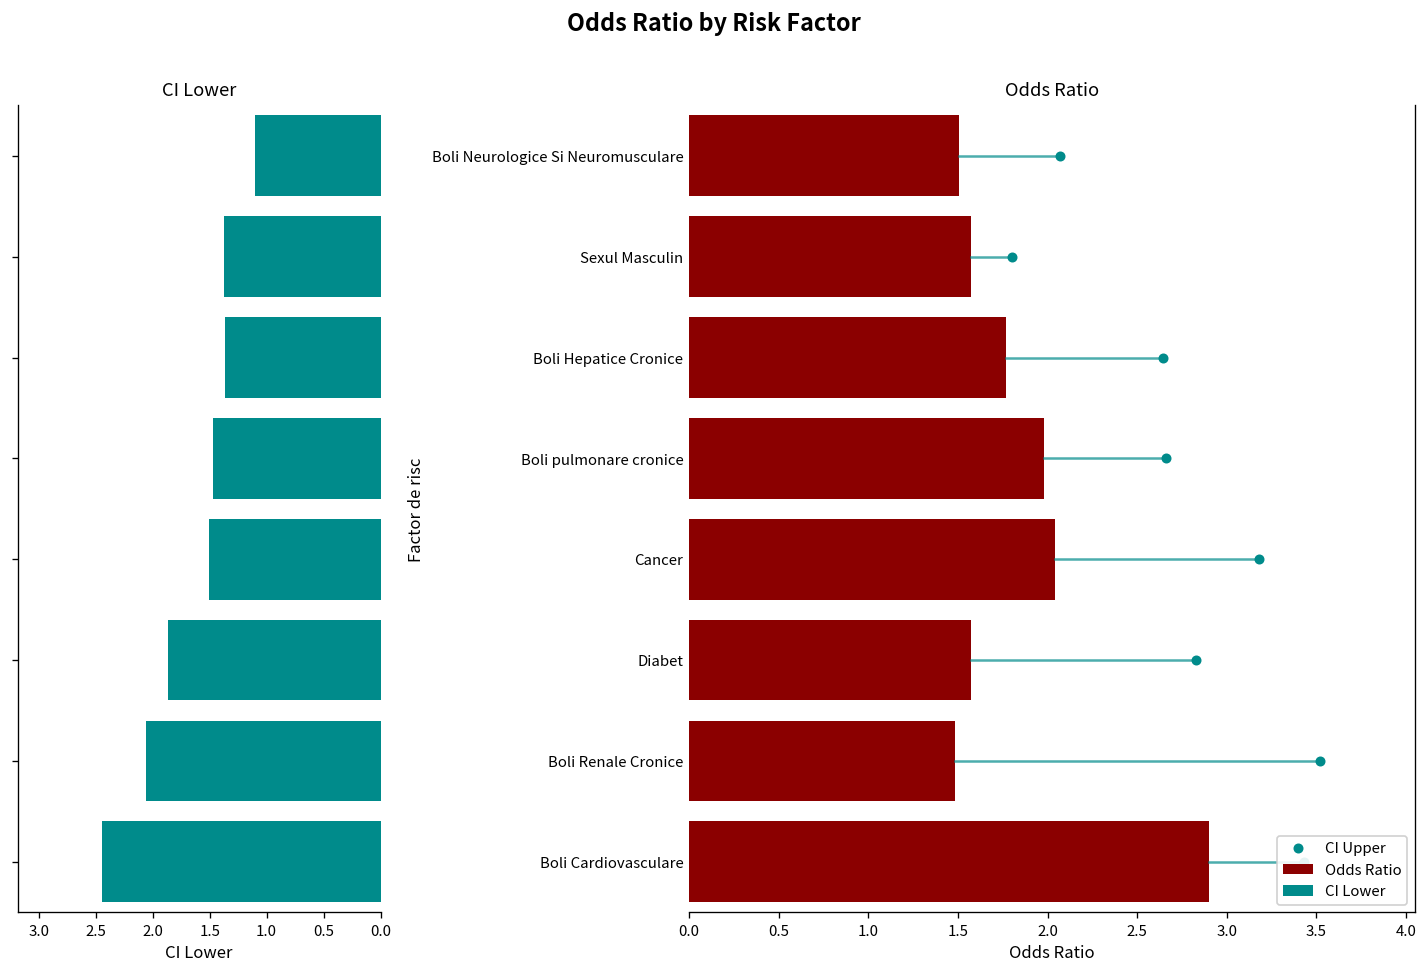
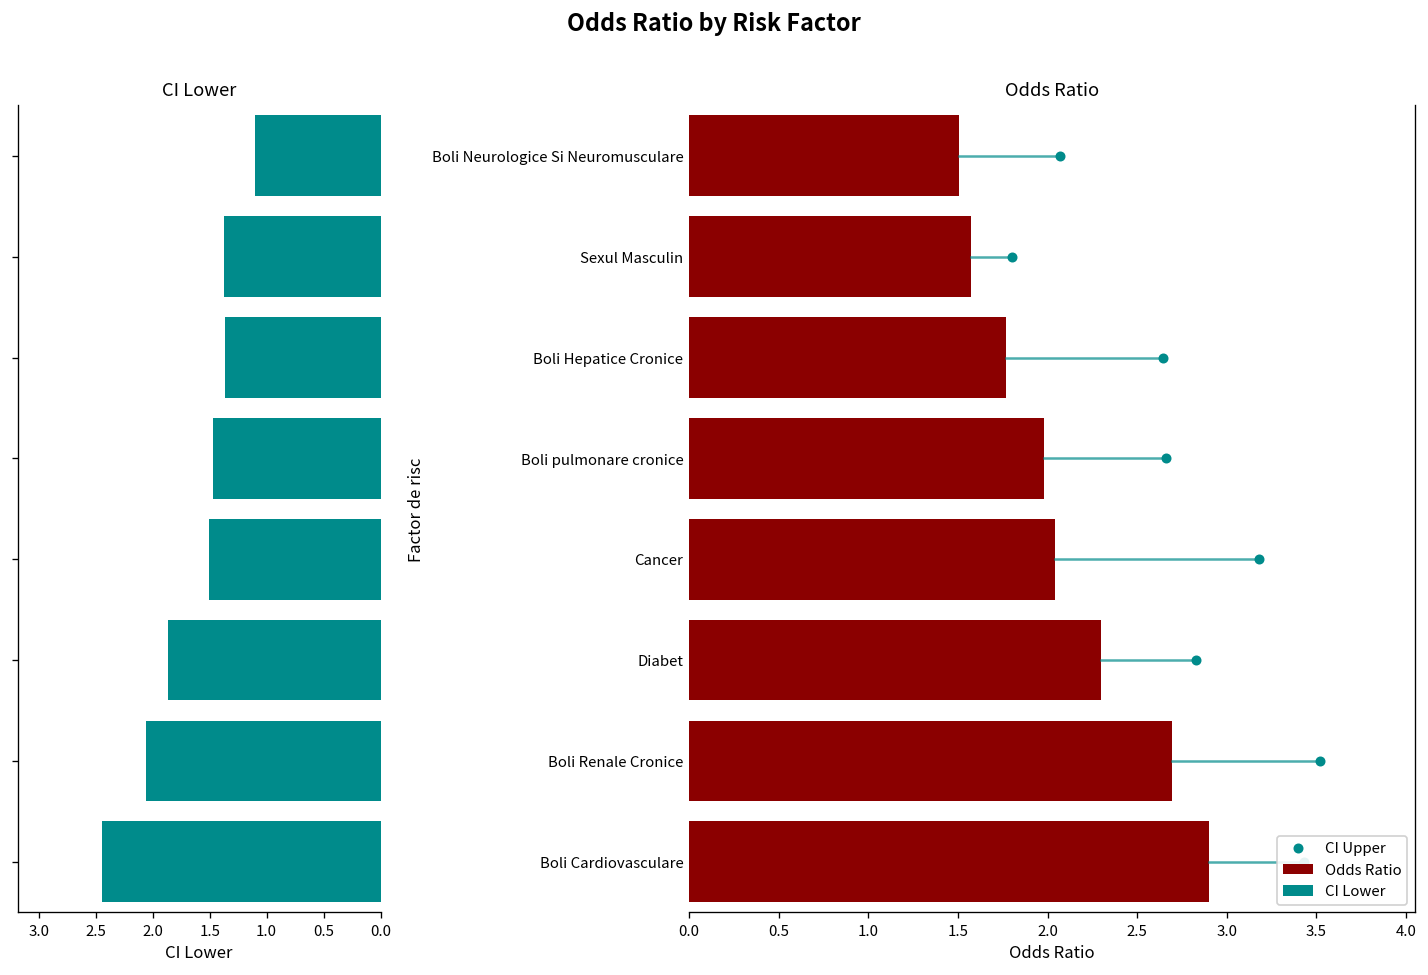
Odds Ratio, Odds Ratio, Diabet: 1.57 -> 2.30
Odds Ratio, Odds Ratio, Boli Renale Cronice: 1.49 -> 2.69
